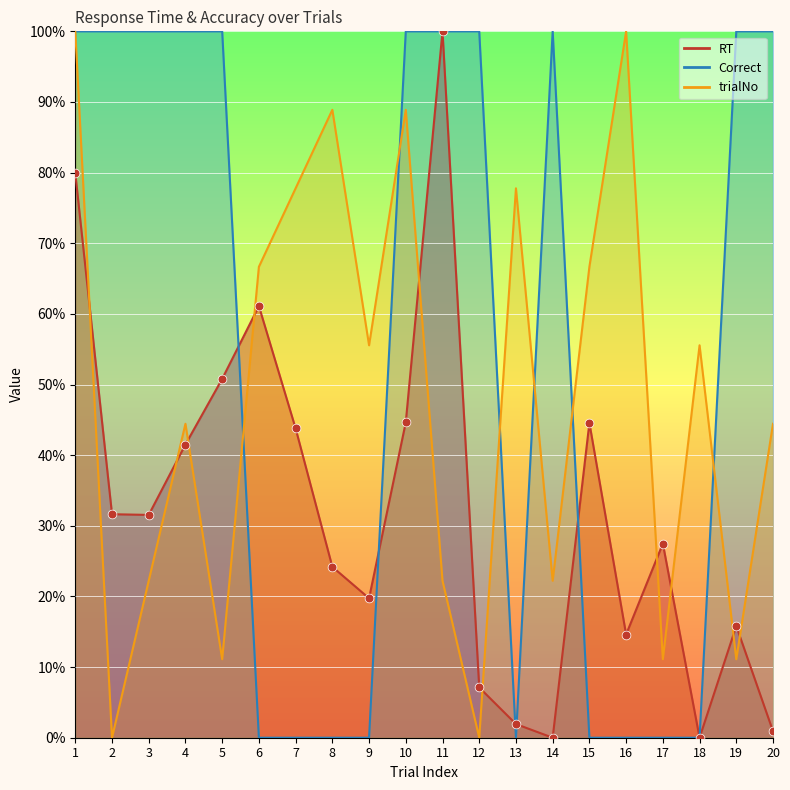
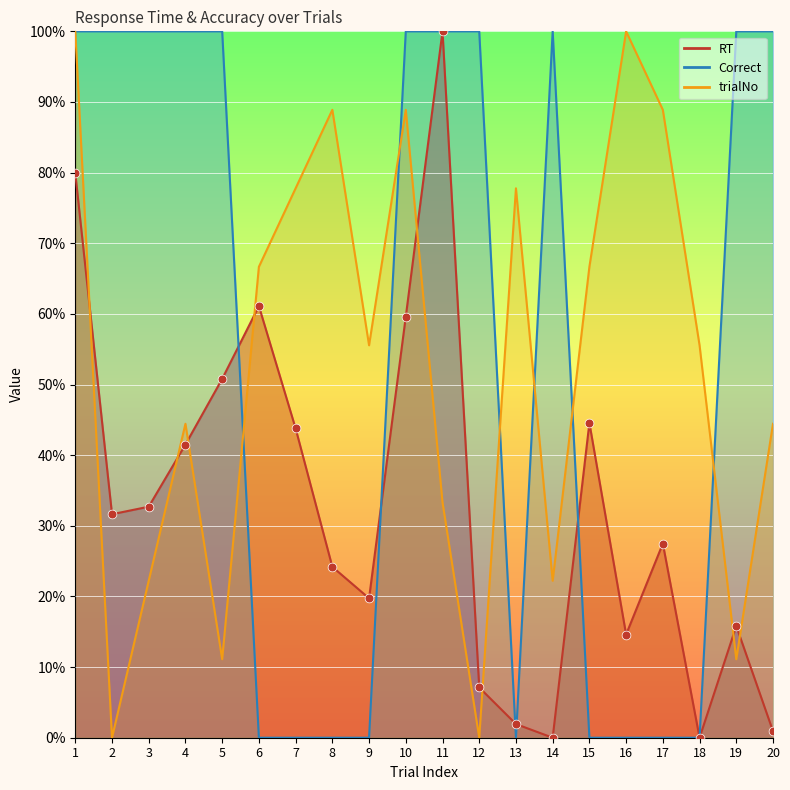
RT, 3: 32% -> 33%
RT, 10: 45% -> 60%
trialNo, 11: 22% -> 33%
trialNo, 17: 11% -> 89%
